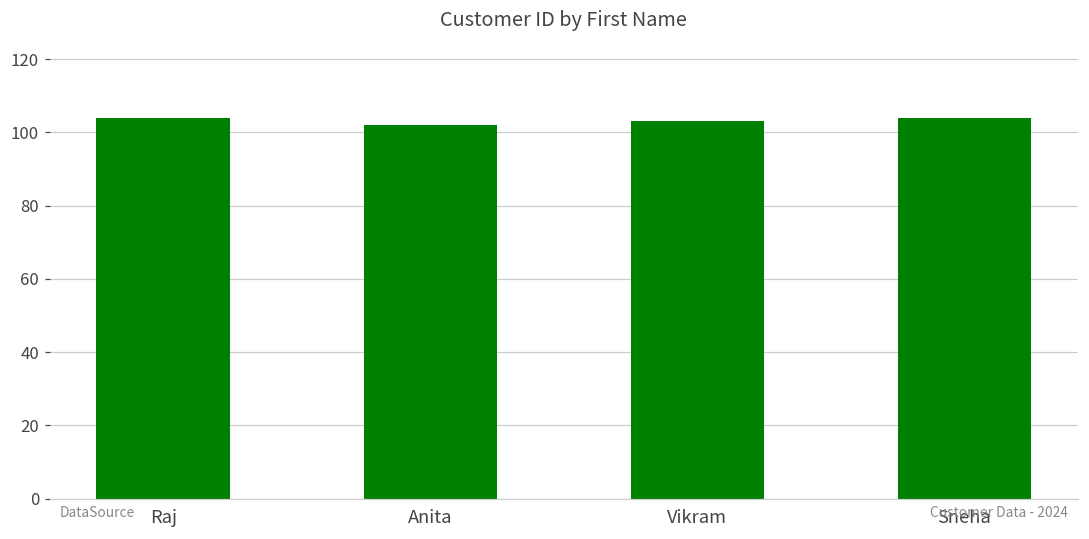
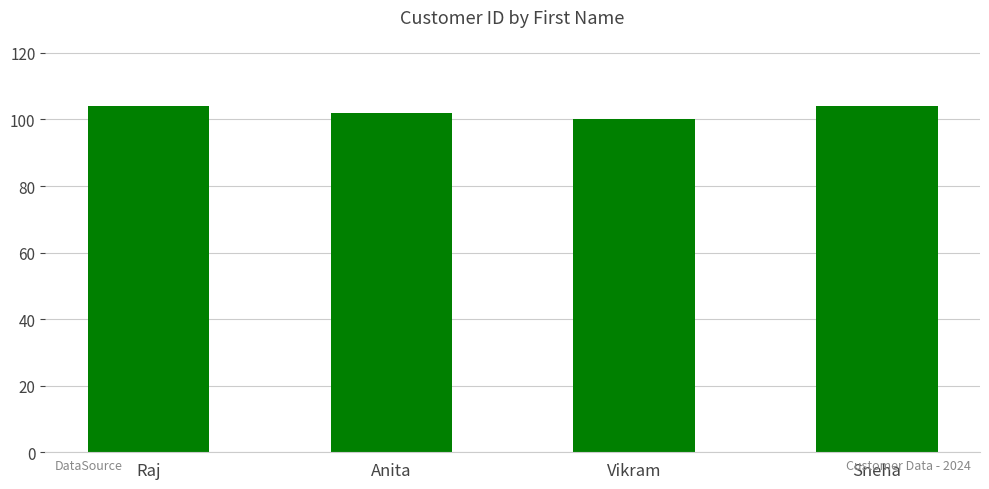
Vikram: 103 -> 100
